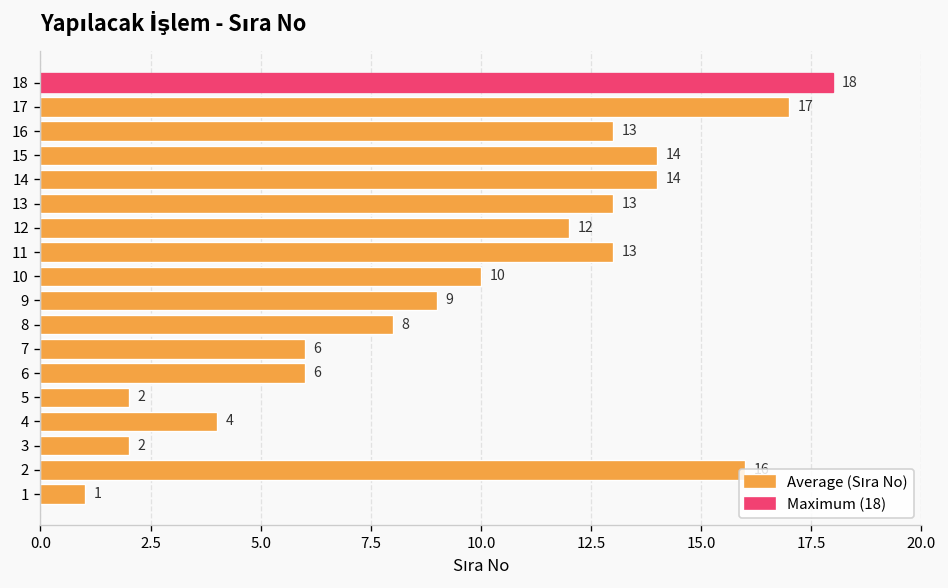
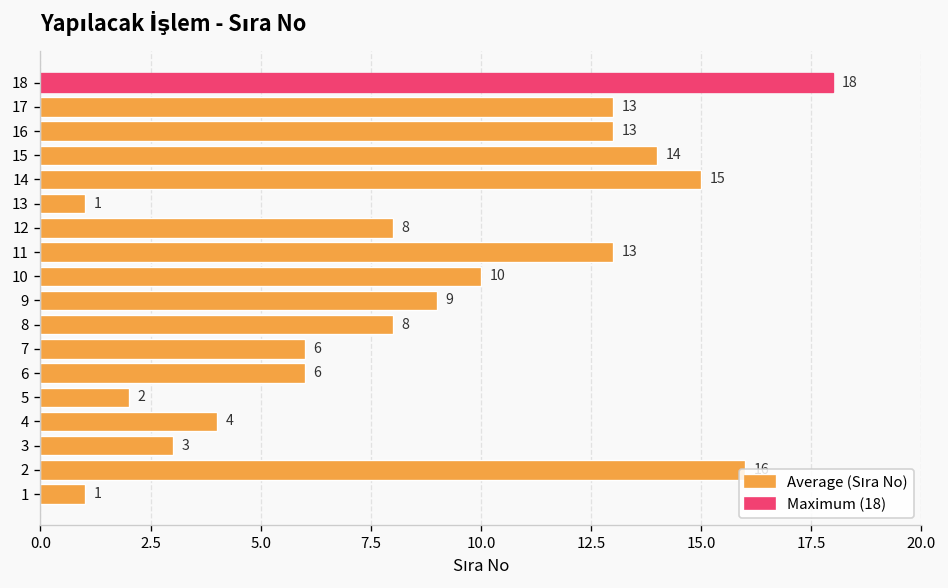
17: 17 -> 13
14: 14 -> 15
13: 13 -> 1
12: 12 -> 8
3: 2 -> 3
